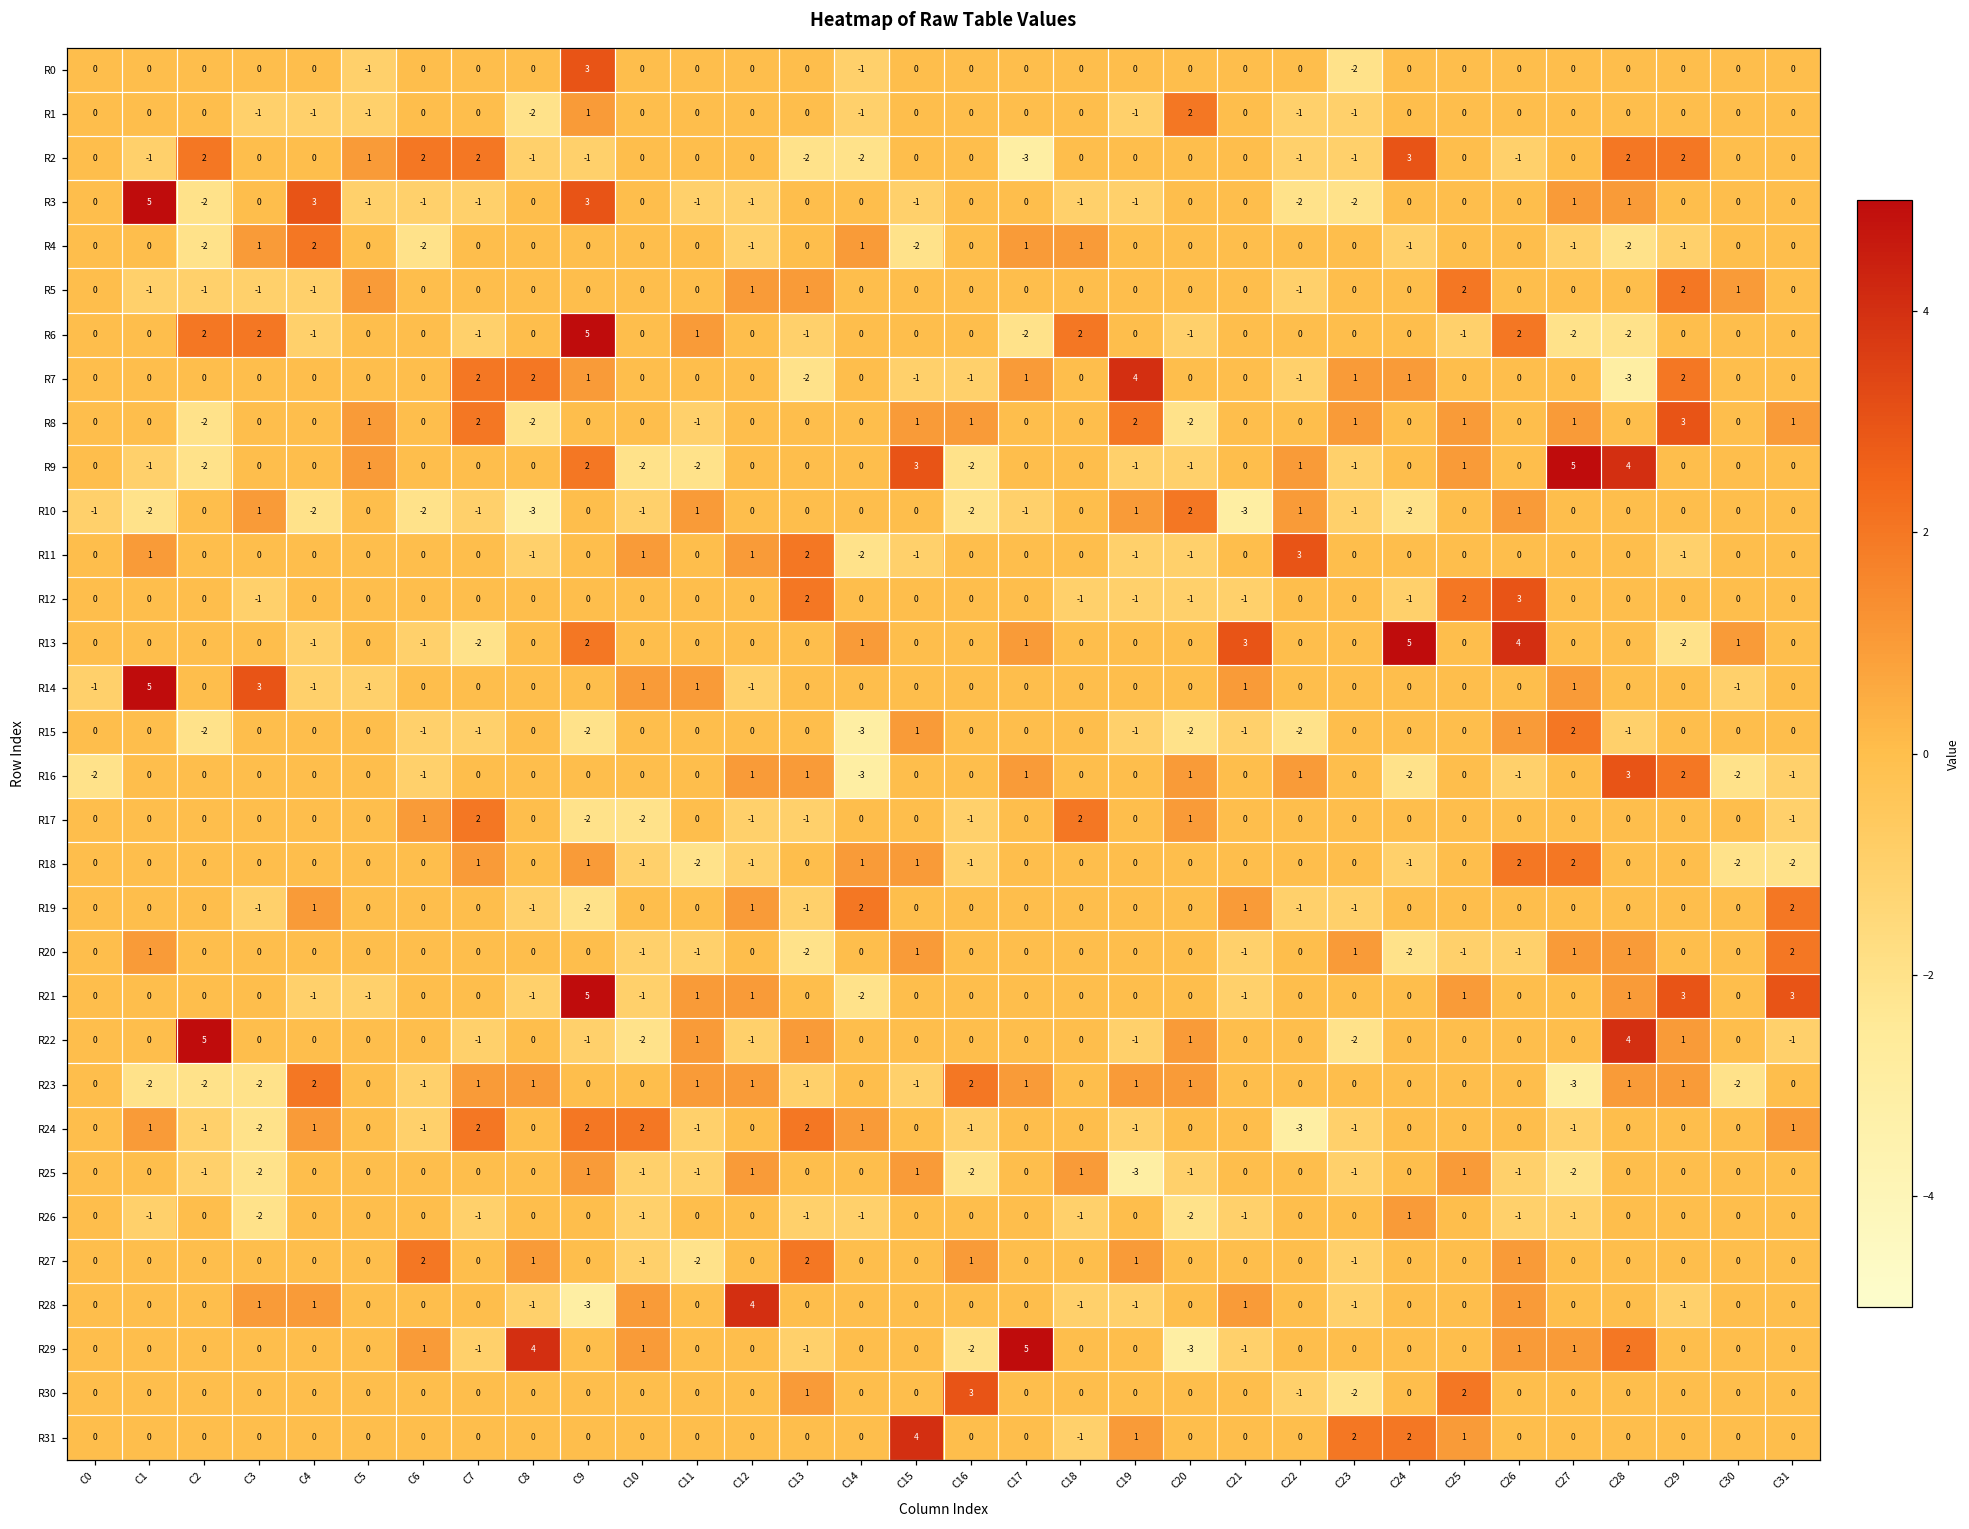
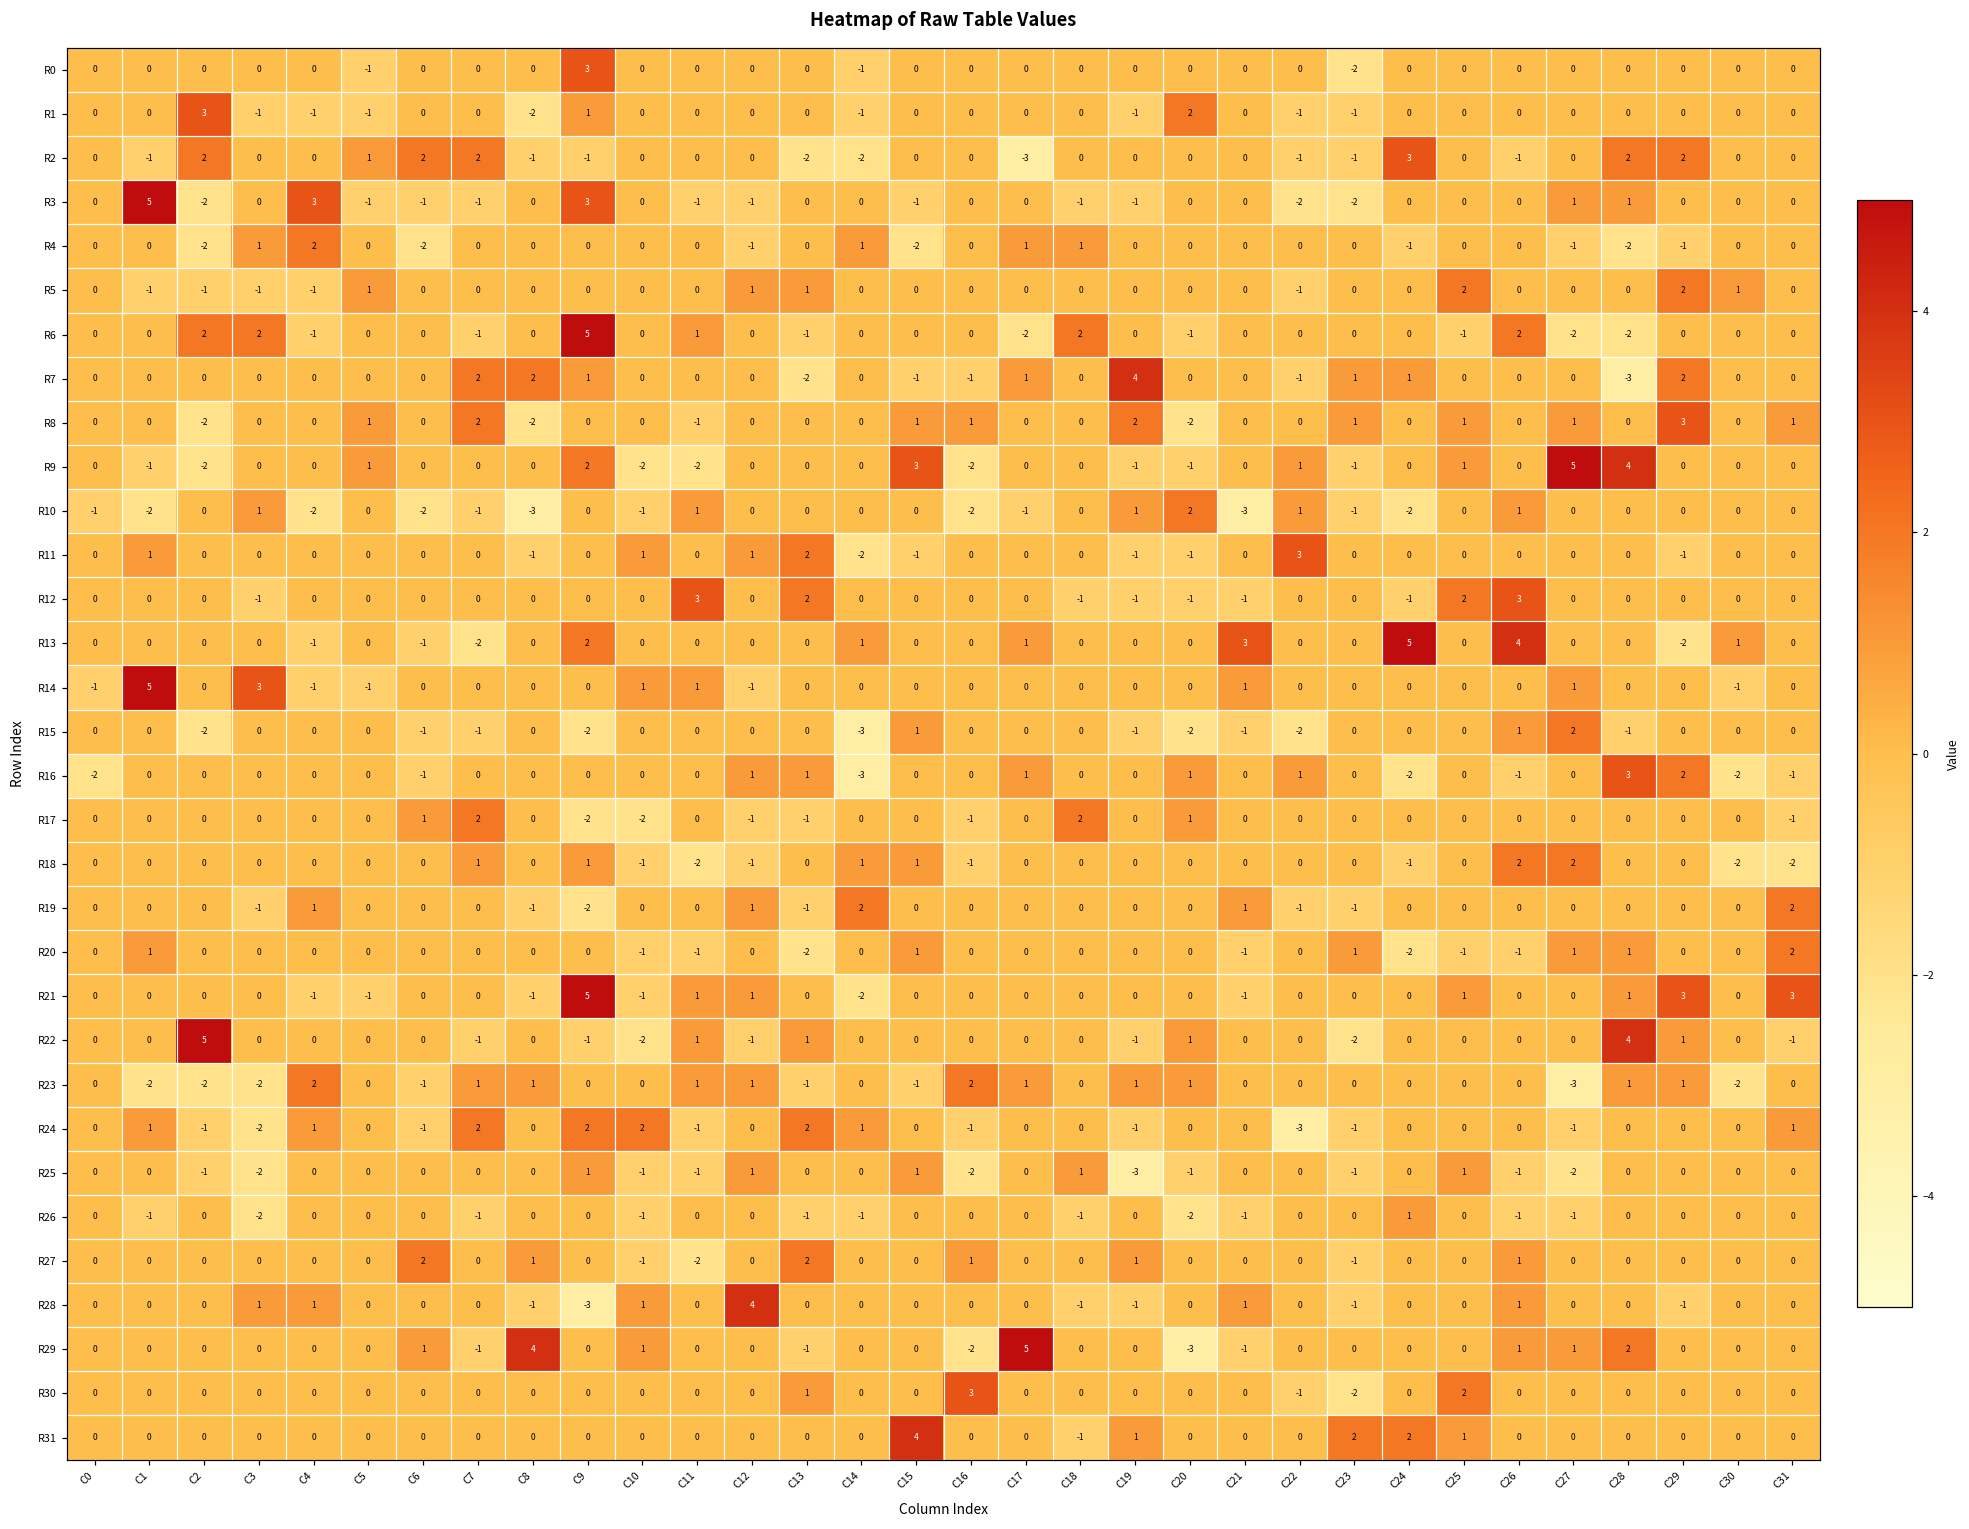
R1, C2: 0 -> 3
R12, C11: 0 -> 3
